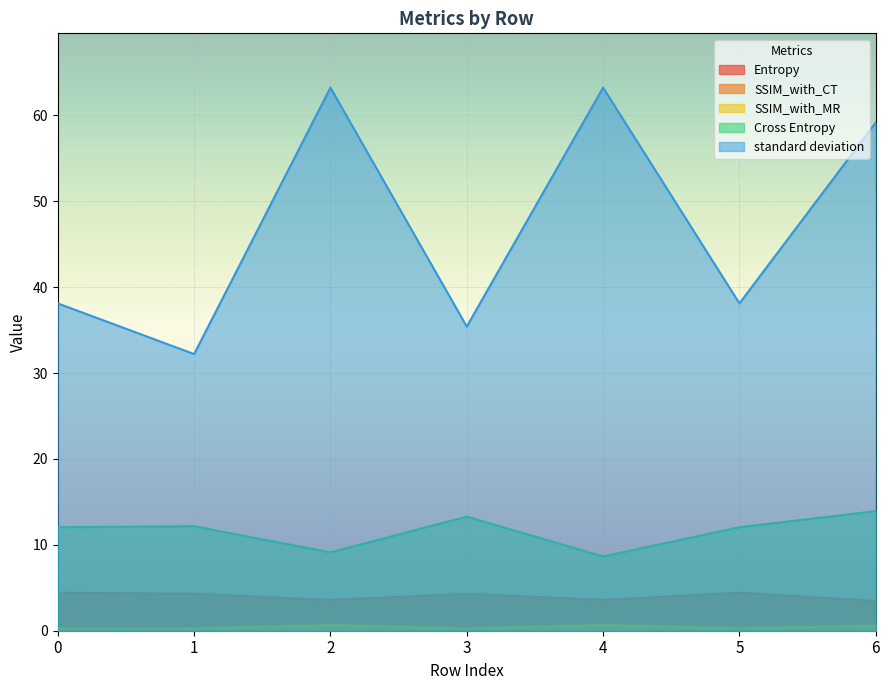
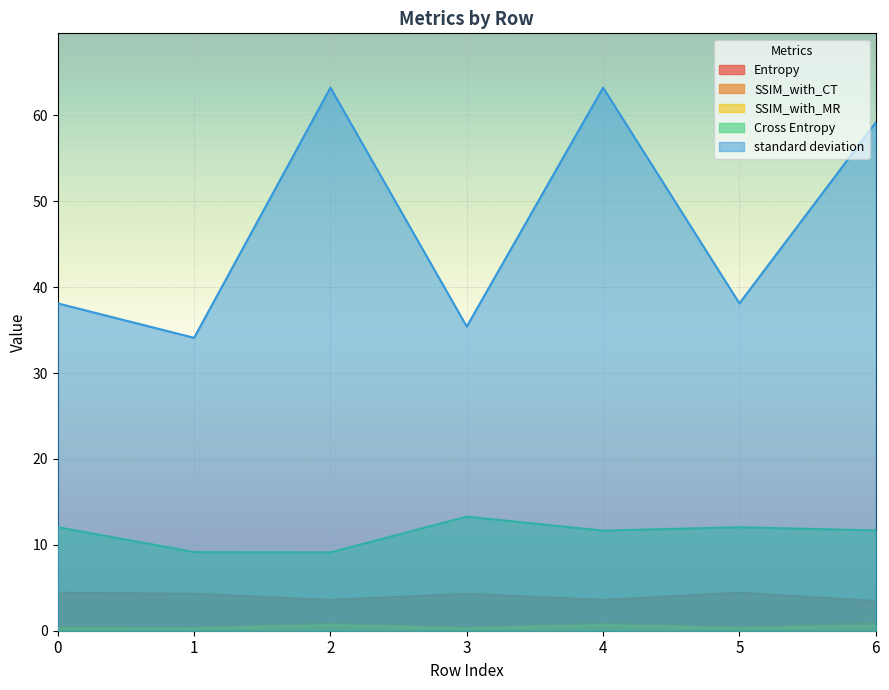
Cross Entropy, 1: 12 -> 9
standard deviation, 1: 32 -> 34
Cross Entropy, 4: 9 -> 12
Cross Entropy, 6: 14 -> 12
